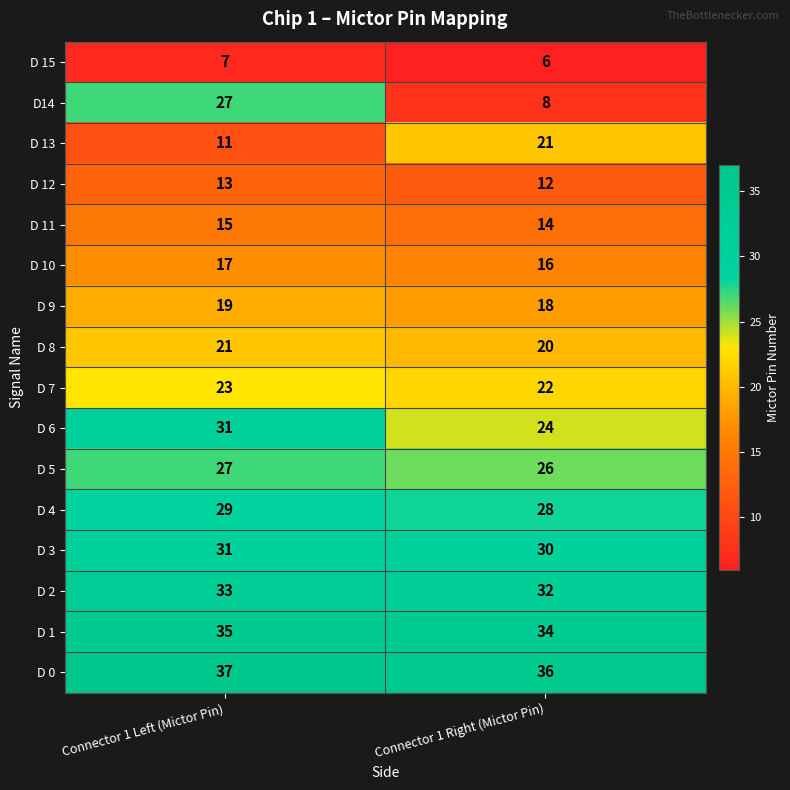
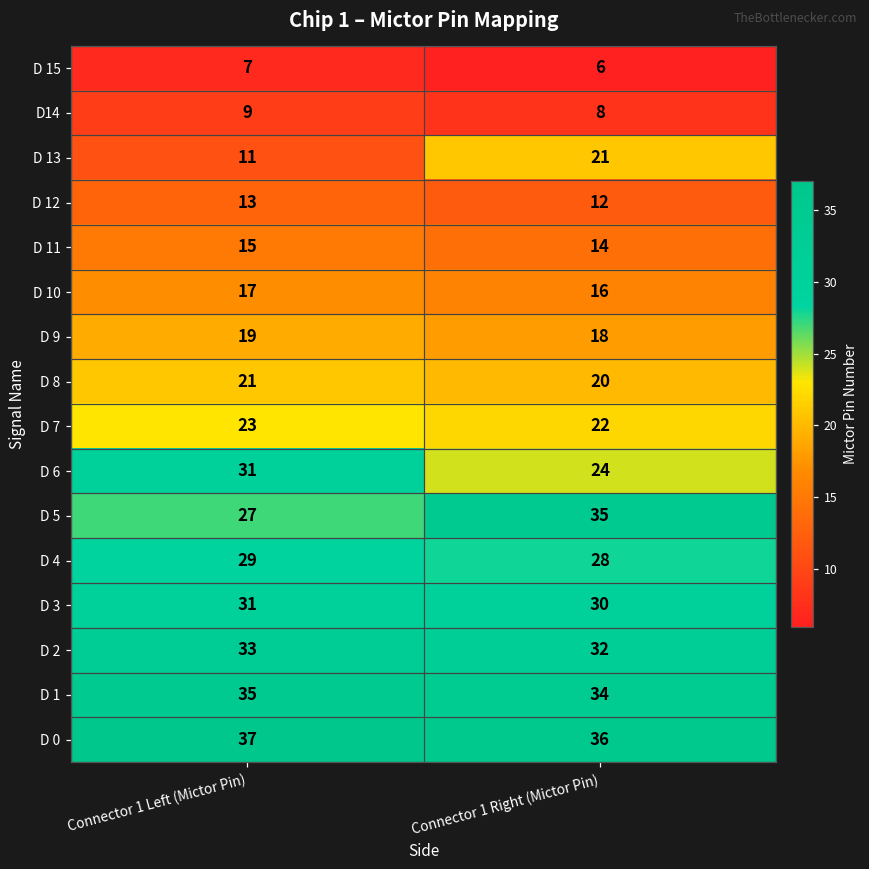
D14, Connector 1 Left (Mictor Pin): 27 -> 9
D 5, Connector 1 Right (Mictor Pin): 26 -> 35
